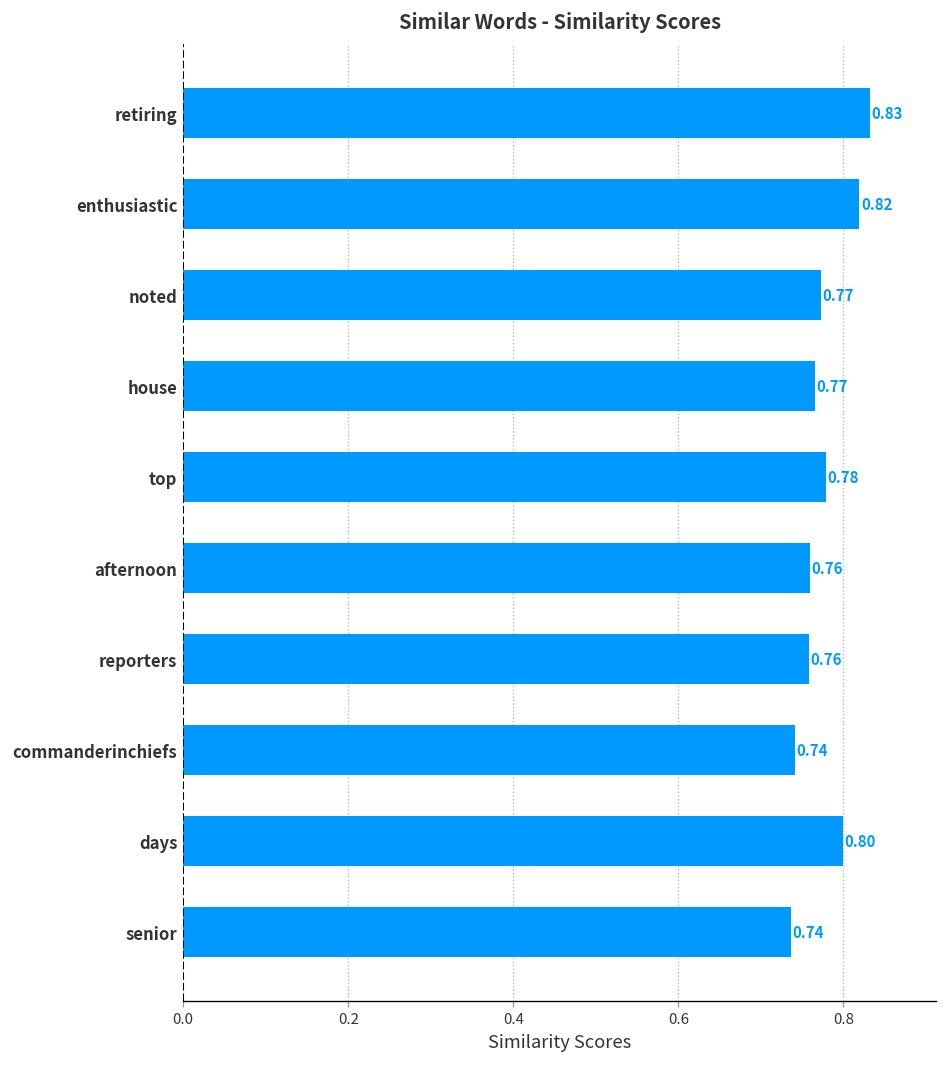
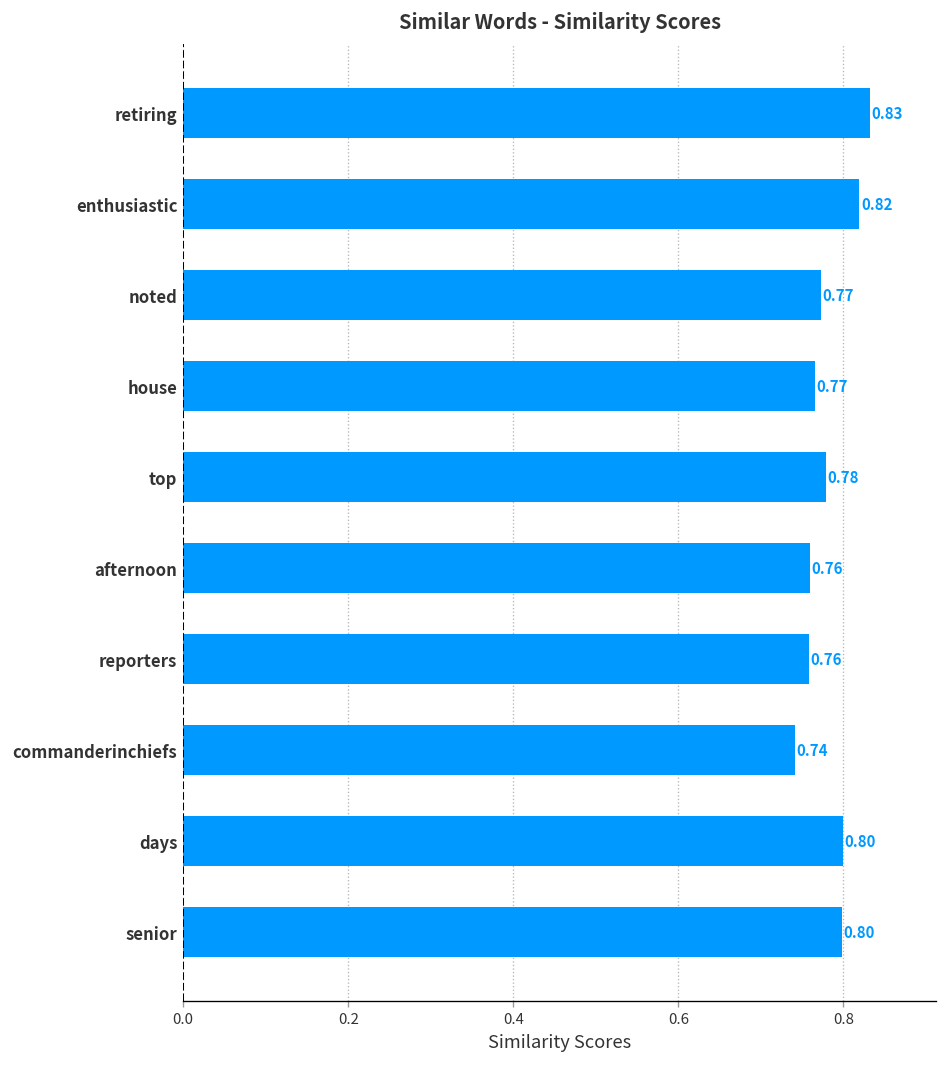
senior: 0.74 -> 0.80
